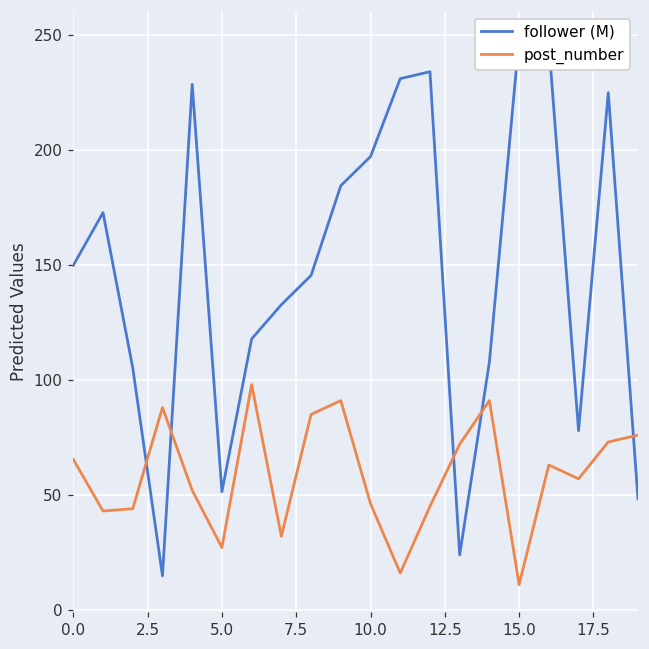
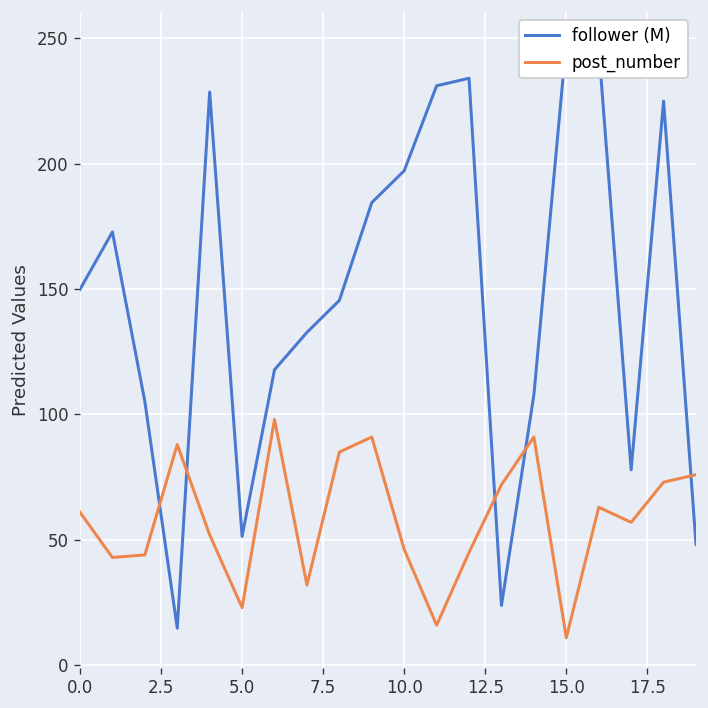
post_number, 0.0: 65 -> 61
post_number, 5.0: 27 -> 23
